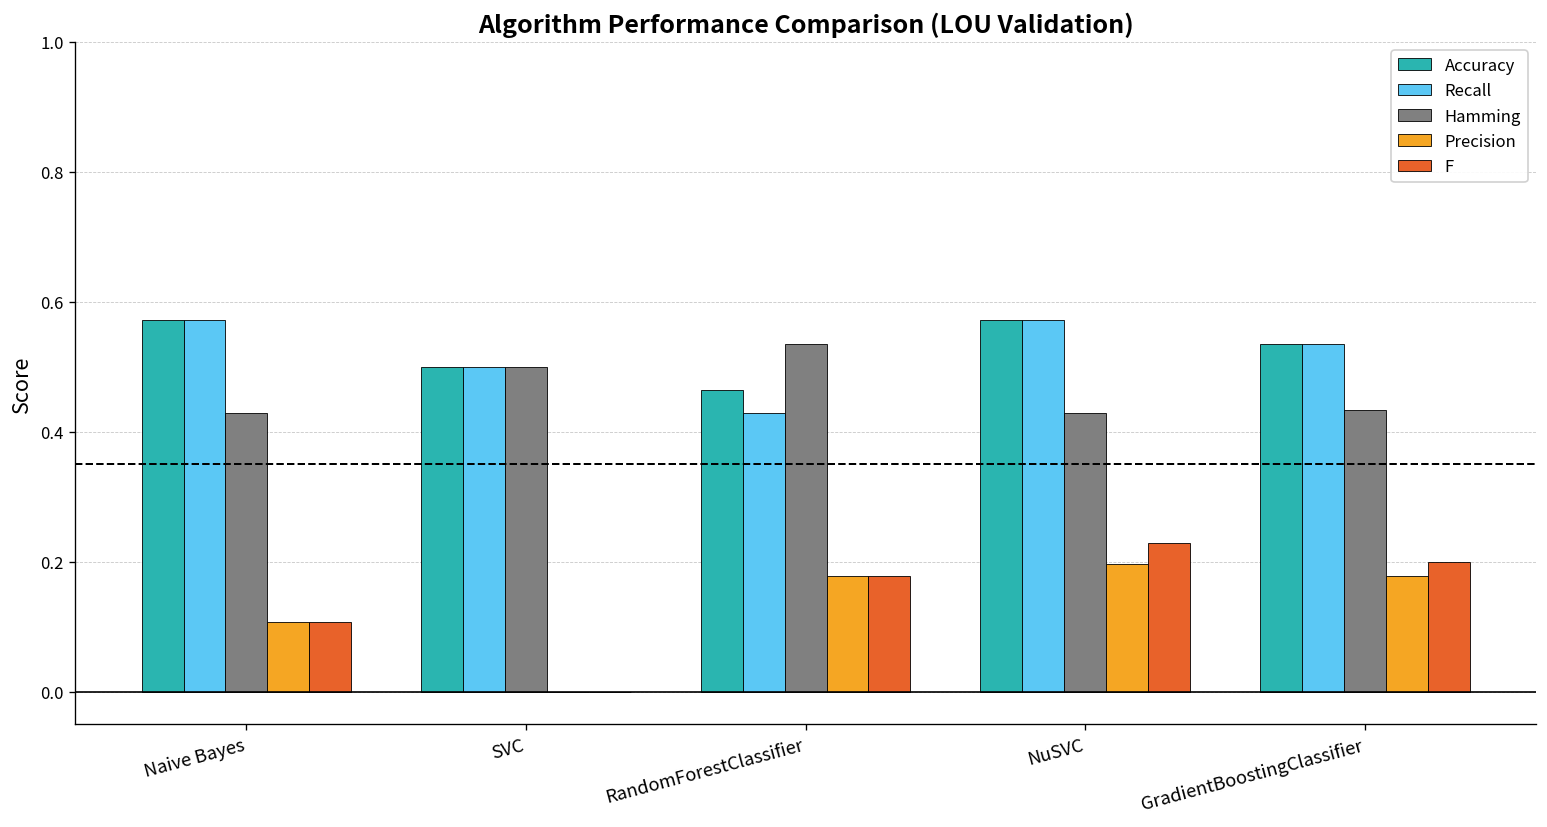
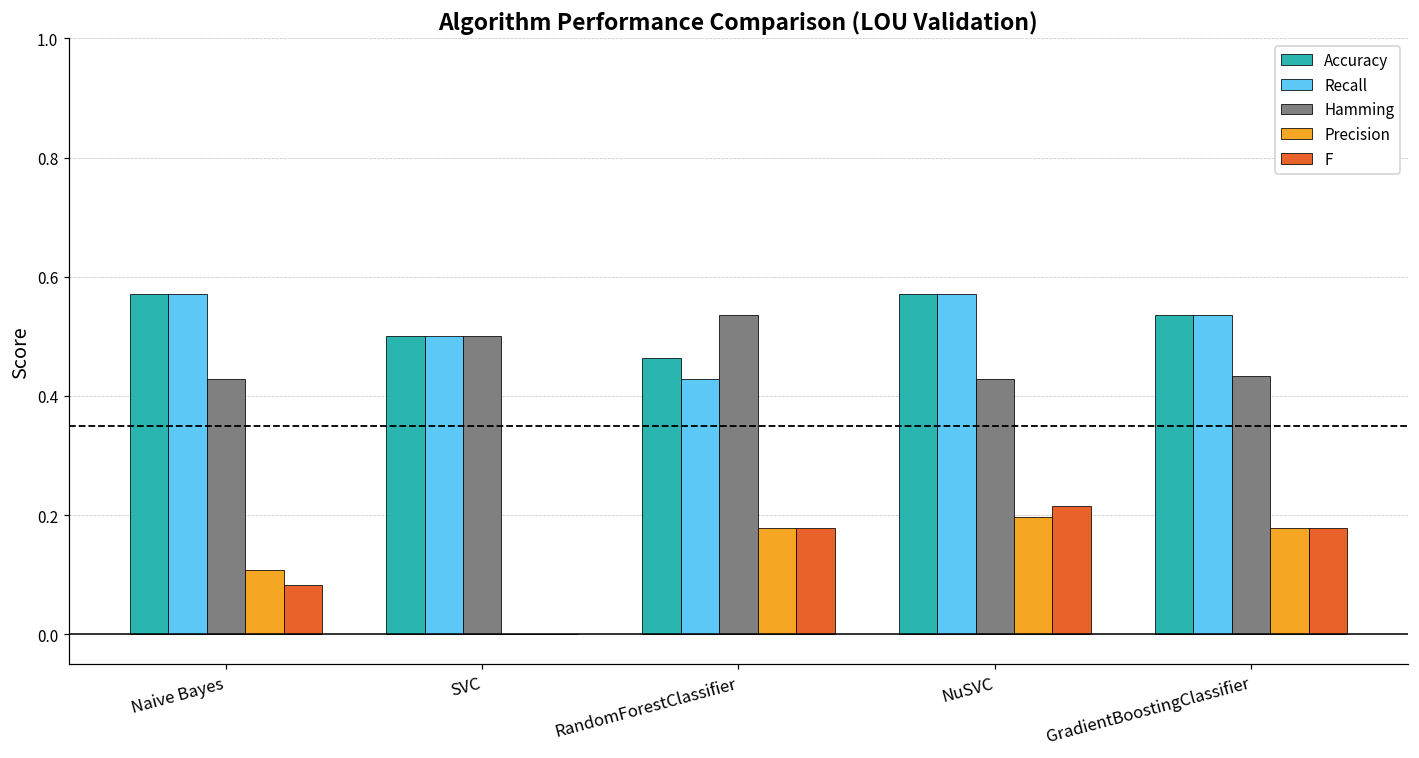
F, Naive Bayes: 0.11 -> 0.08
F, NuSVC: 0.23 -> 0.21
F, GradientBoostingClassifier: 0.20 -> 0.18
